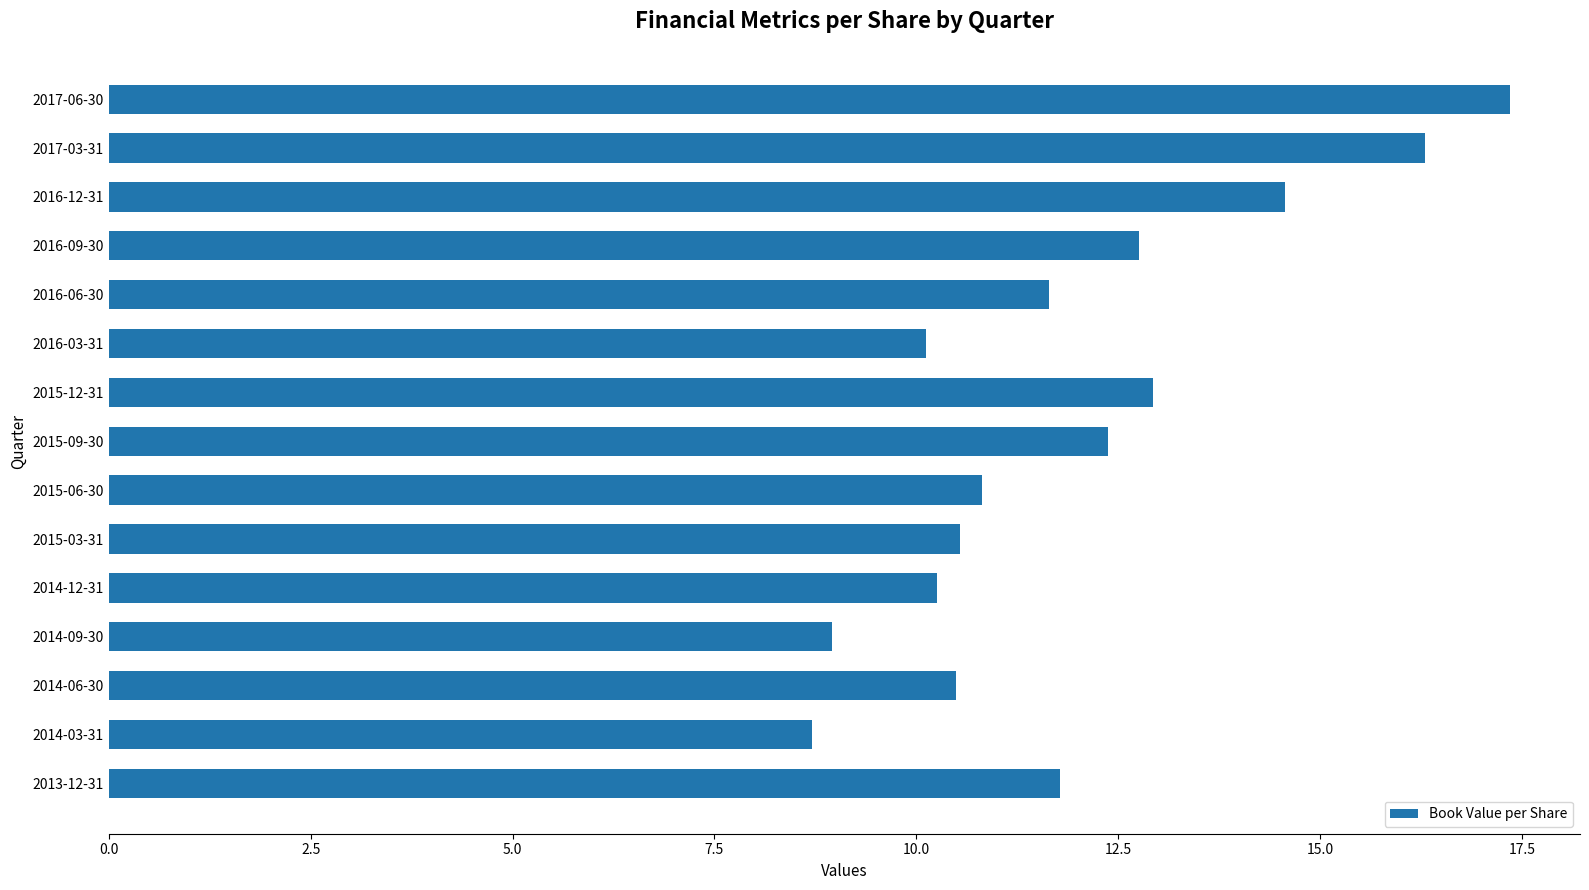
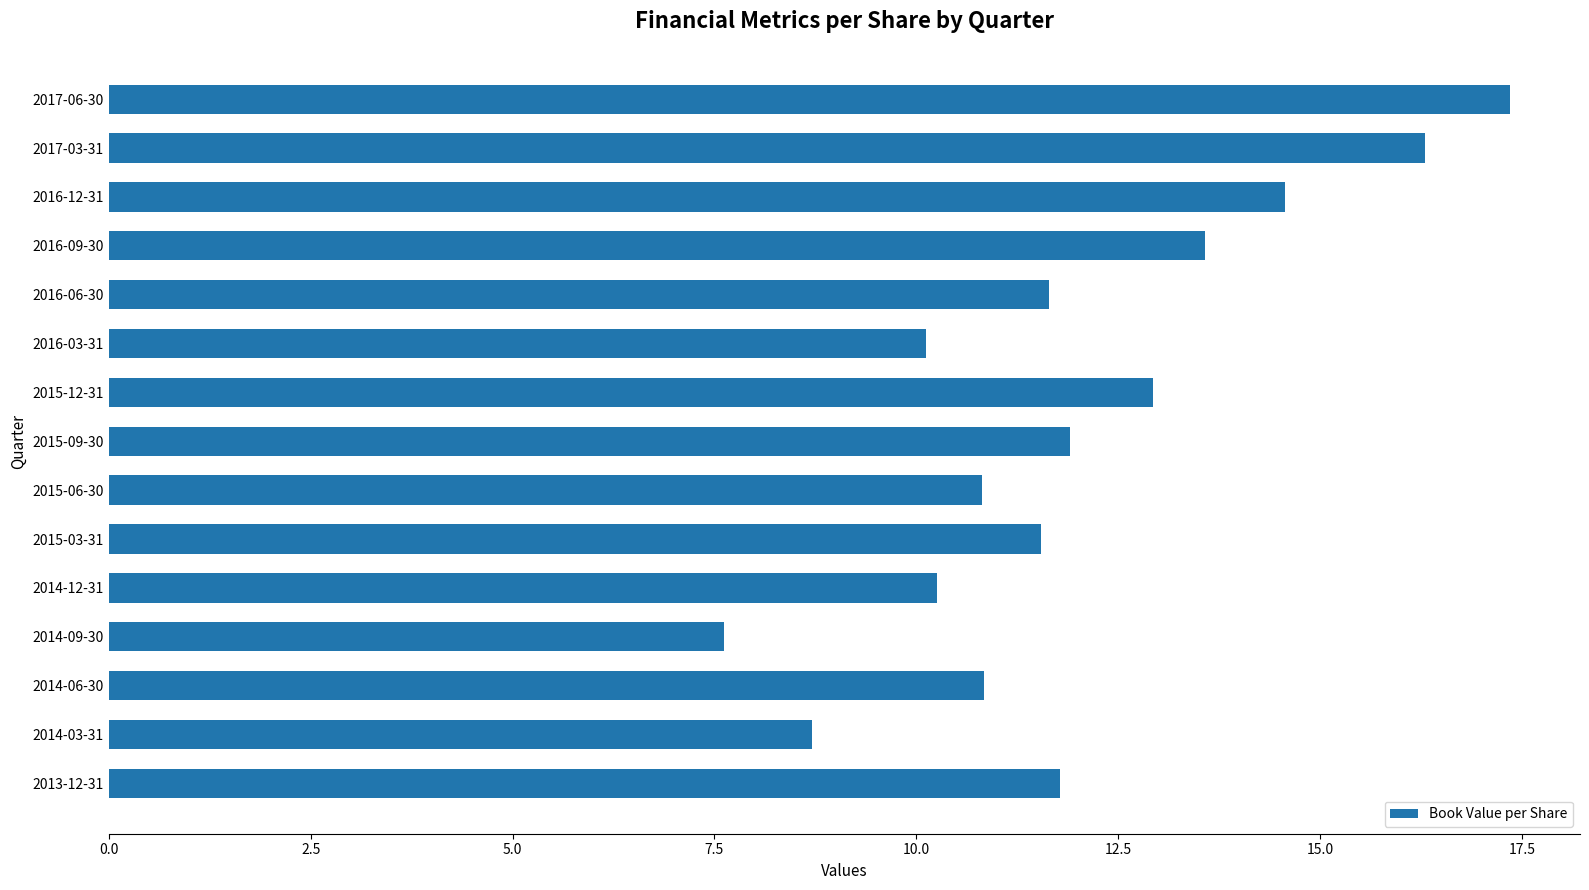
2016-09-30: 12.8 -> 13.6
2015-09-30: 12.4 -> 11.9
2015-03-31: 10.5 -> 11.5
2014-09-30: 9.0 -> 7.6
2014-06-30: 10.5 -> 10.8
